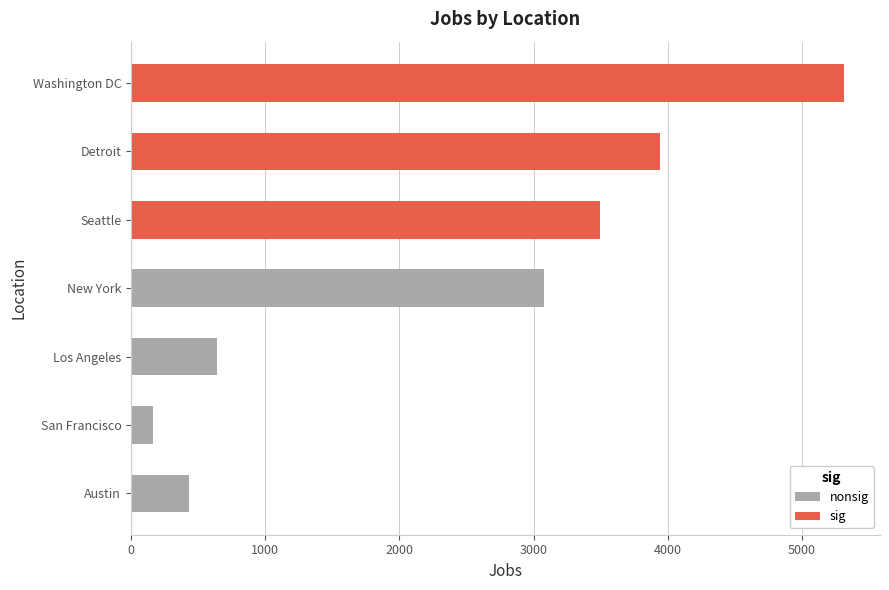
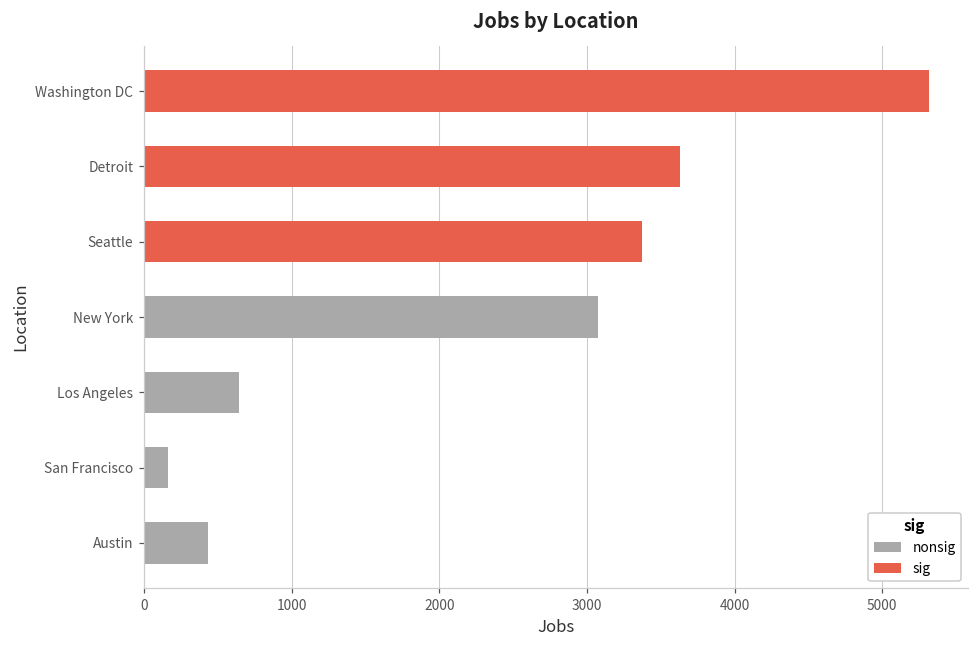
sig, Detroit: 3950 -> 3630
sig, Seattle: 3500 -> 3380
